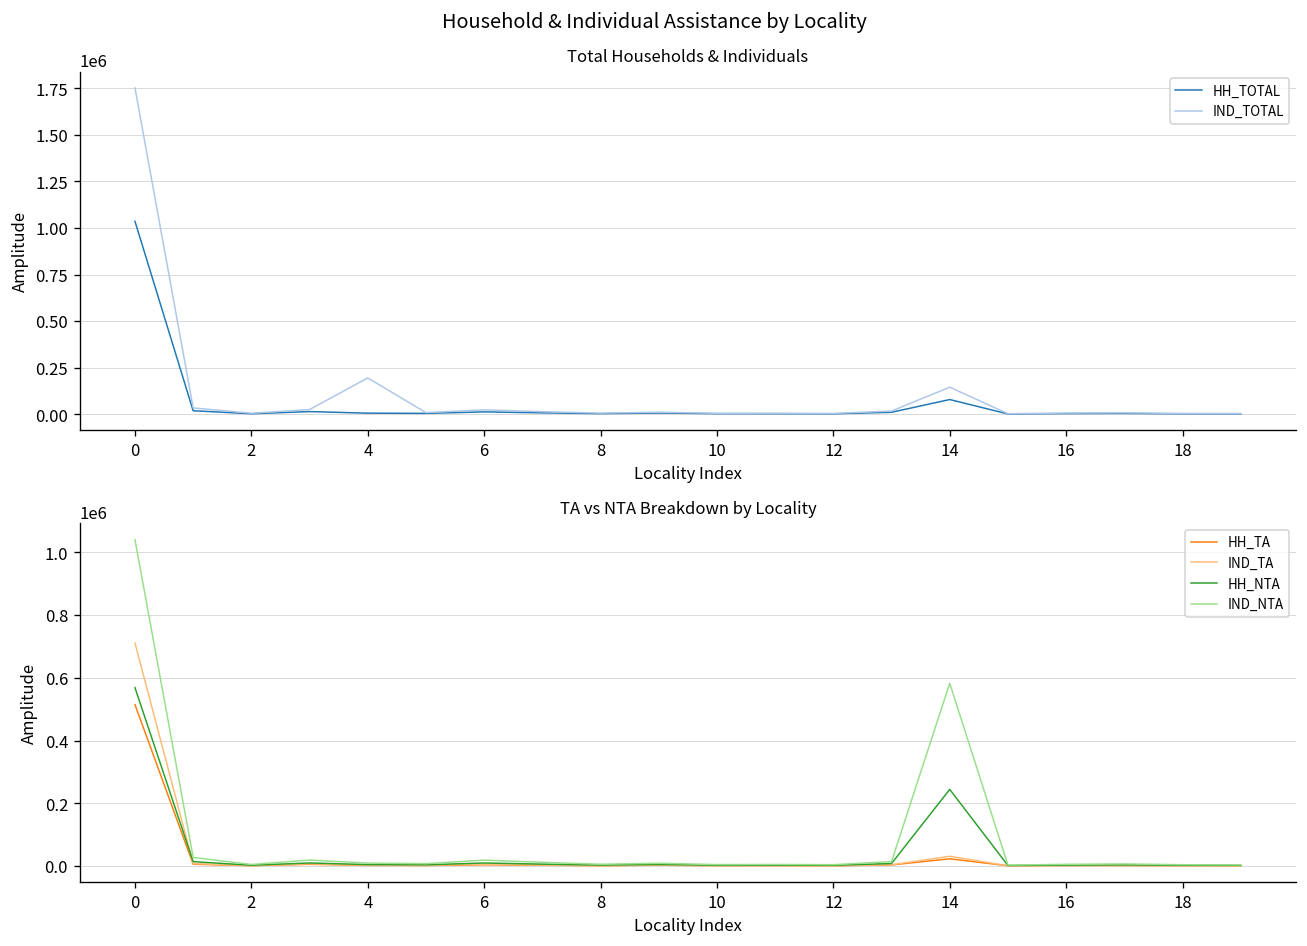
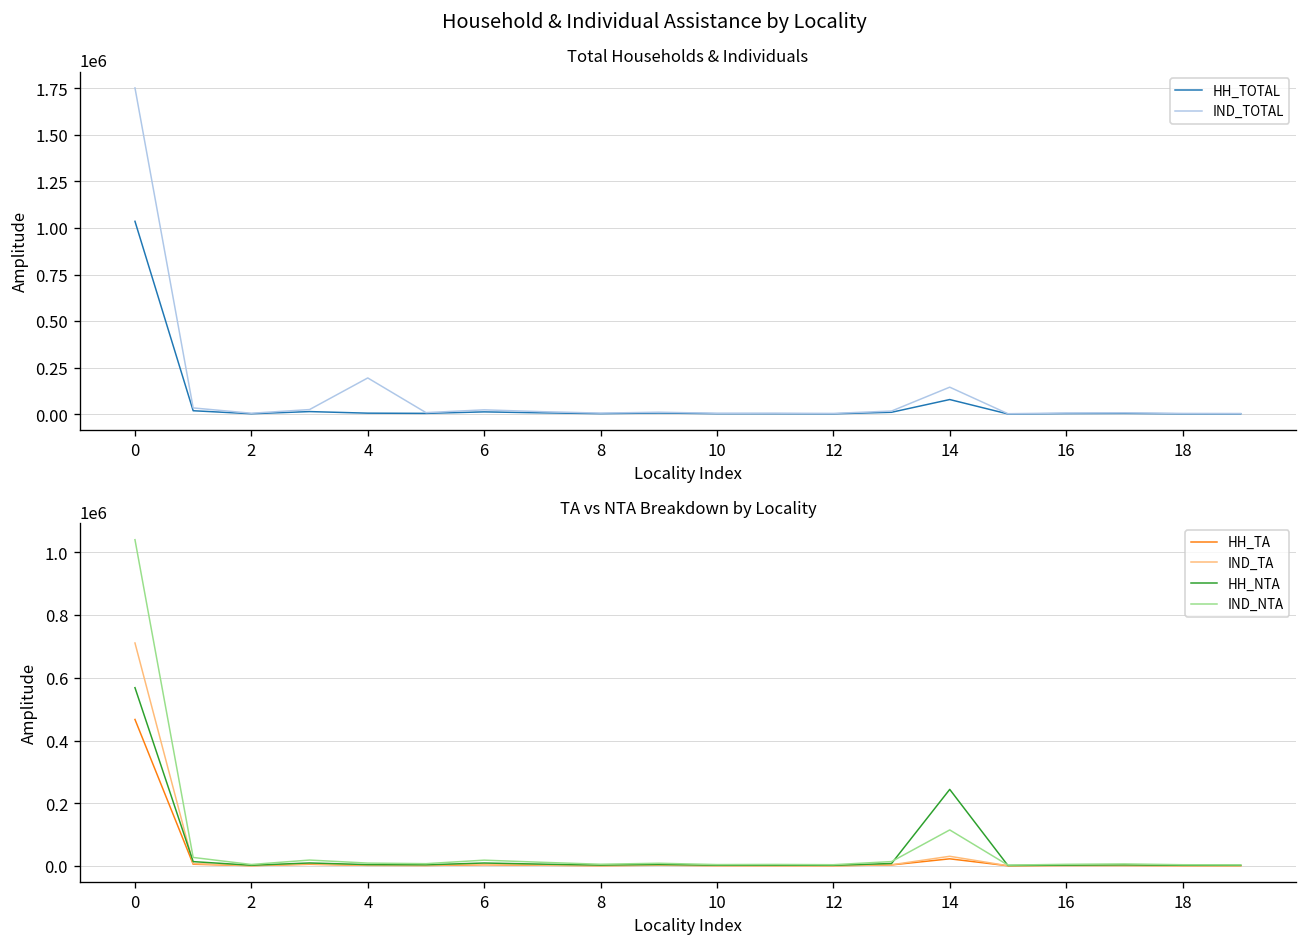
TA vs NTA Breakdown by Locality, HH_TA, 0: 510000 -> 470000
TA vs NTA Breakdown by Locality, IND_NTA, 14: 580000 -> 110000
